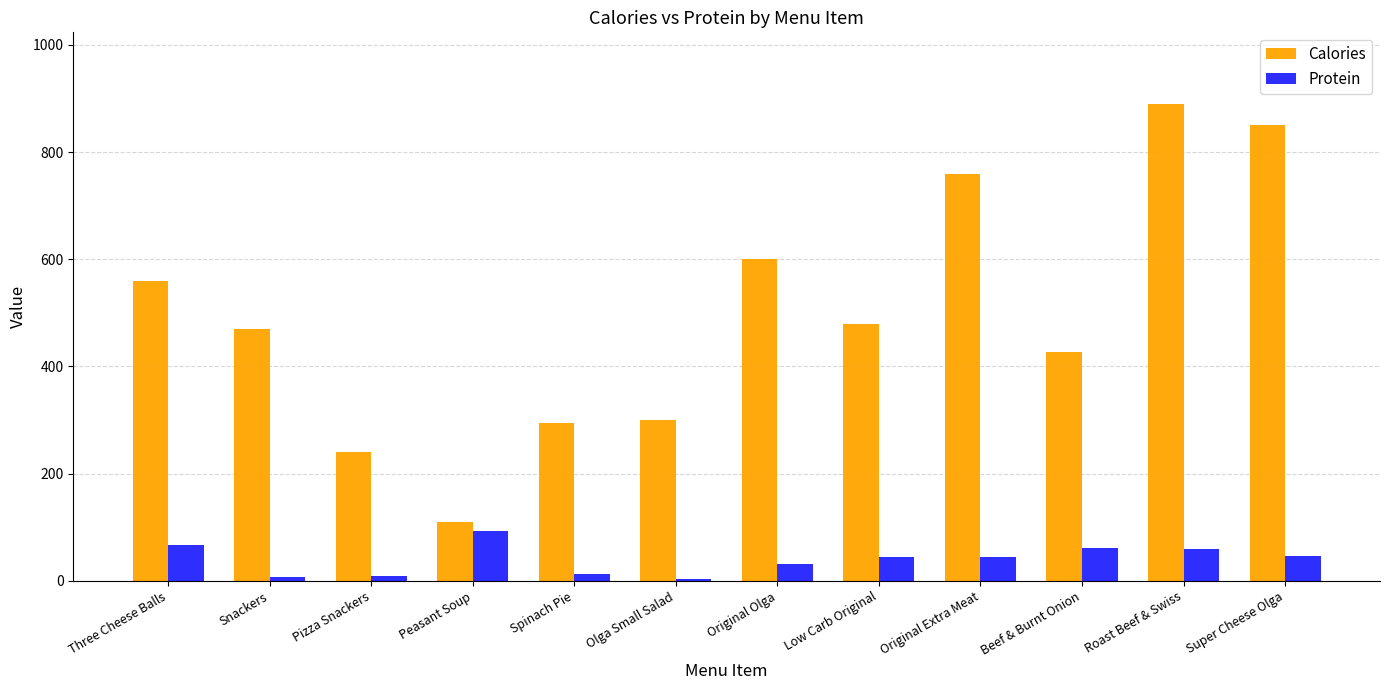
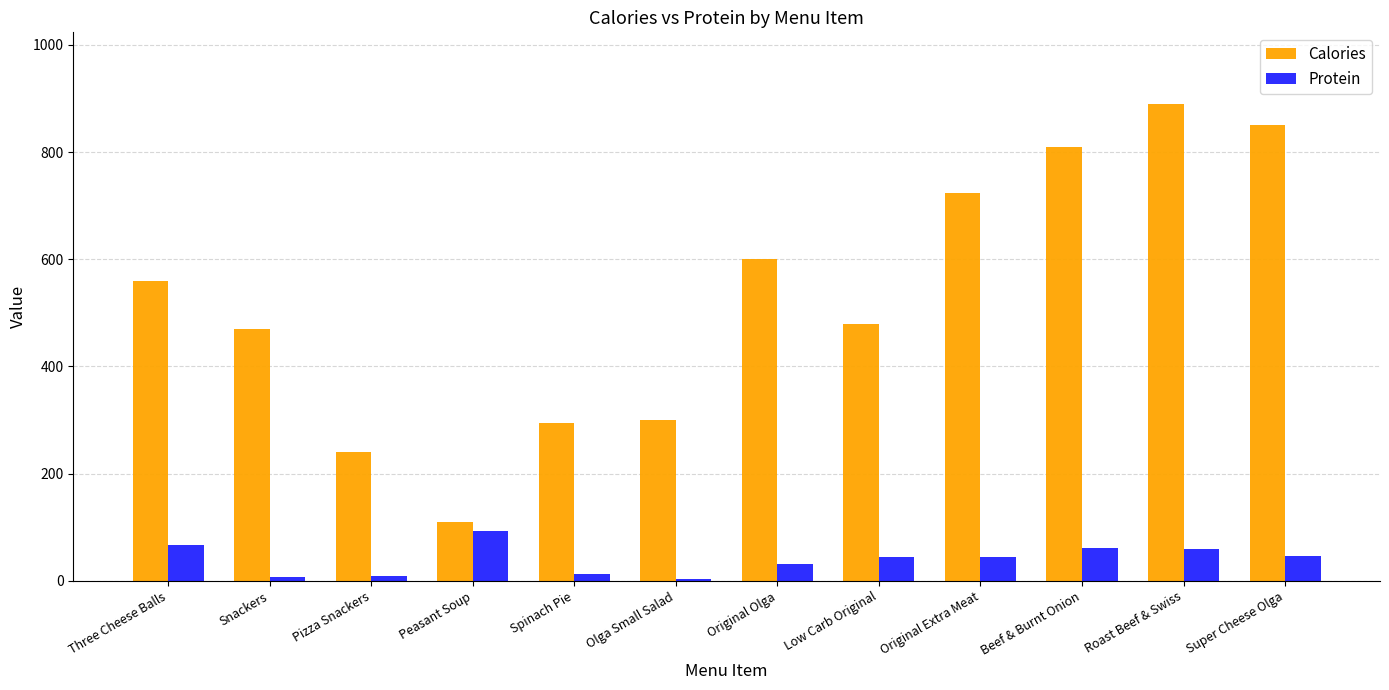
Calories, Original Extra Meat: 760 -> 720
Calories, Beef & Burnt Onion: 430 -> 810
